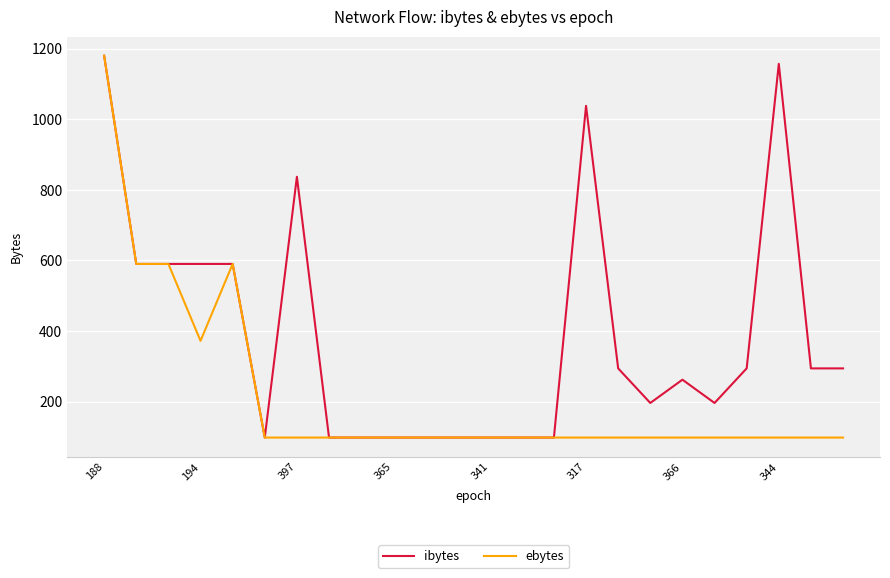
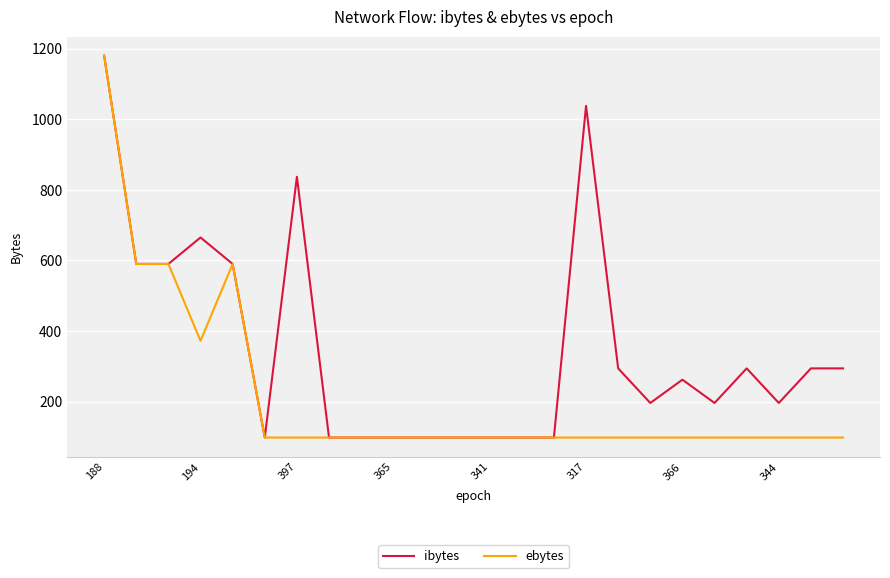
ibytes, 194: 590 -> 670
ibytes, 344: 1160 -> 200
